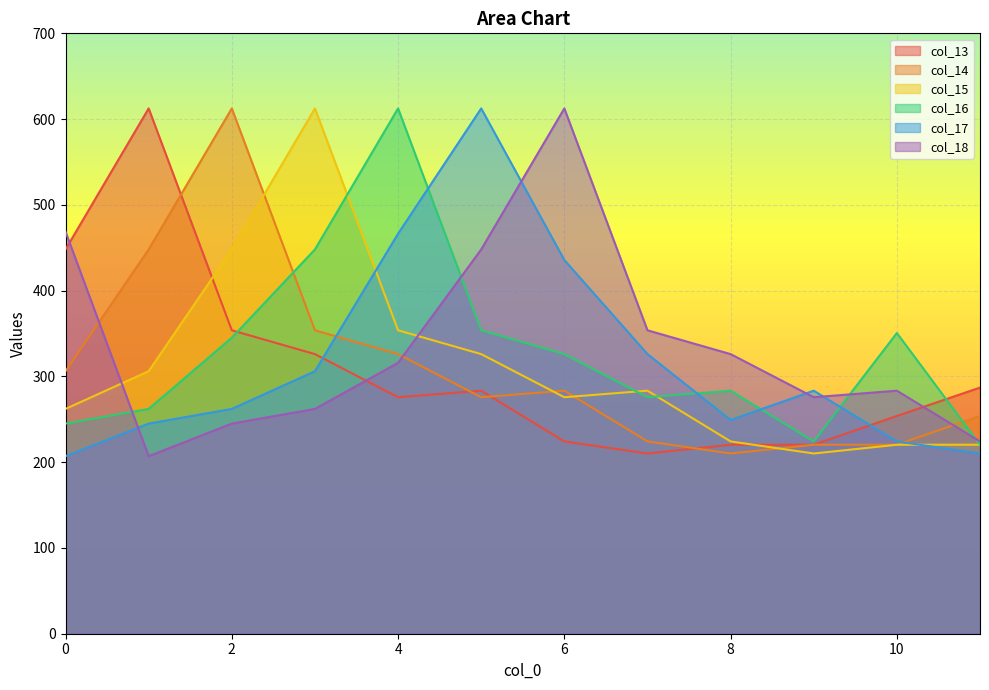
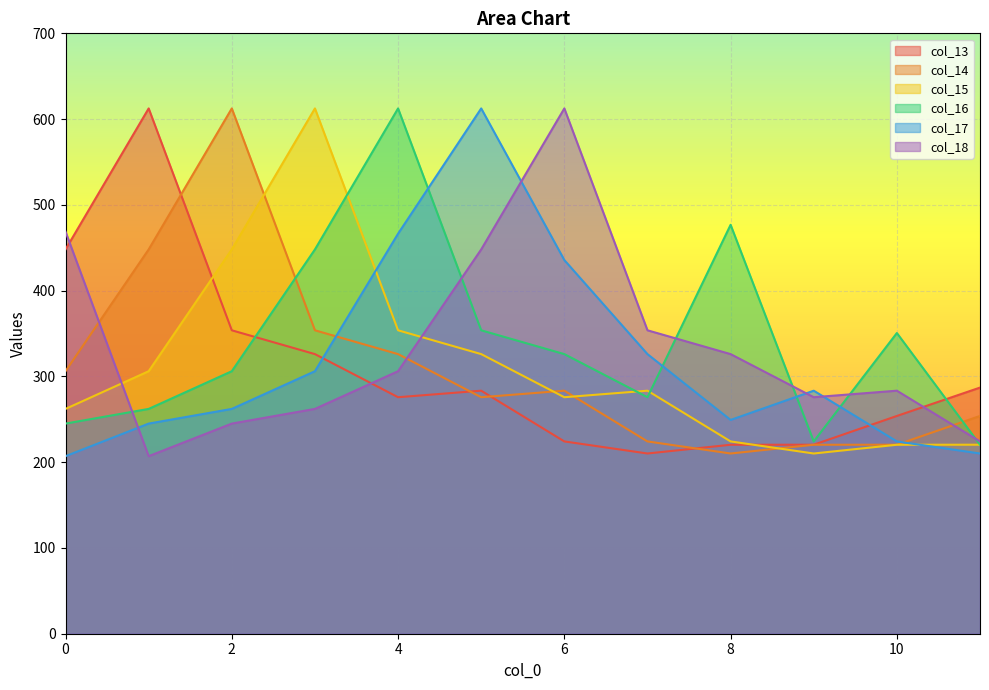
col_16, 2: 350 -> 310
col_18, 4: 320 -> 310
col_16, 8: 280 -> 480
